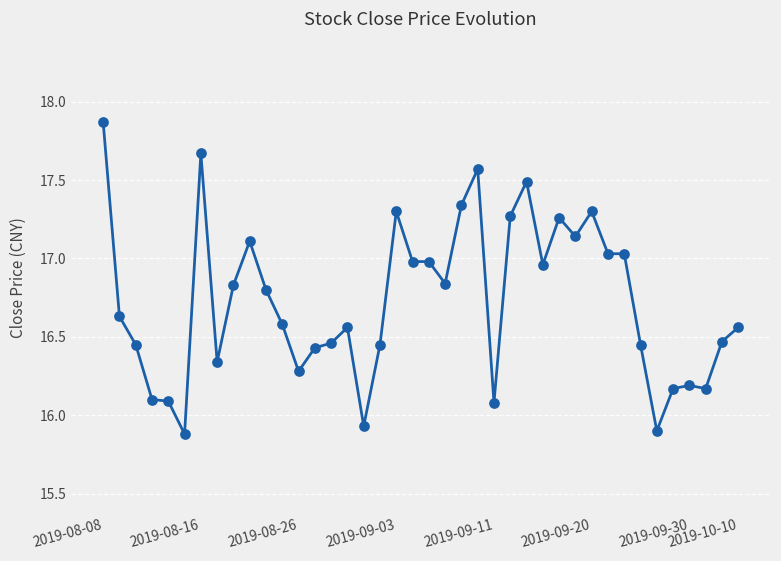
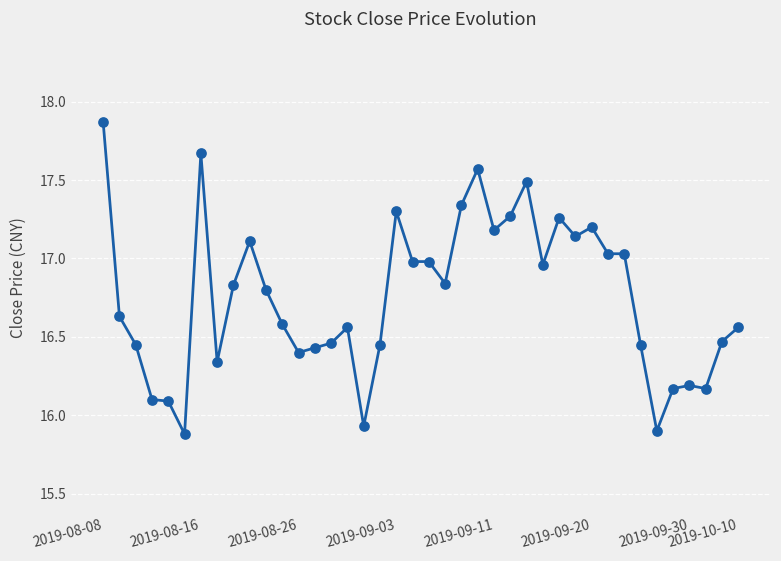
2019-08-26: 16.28 -> 16.40
2019-09-11: 16.08 -> 17.18
2019-09-20: 17.3 -> 17.2
